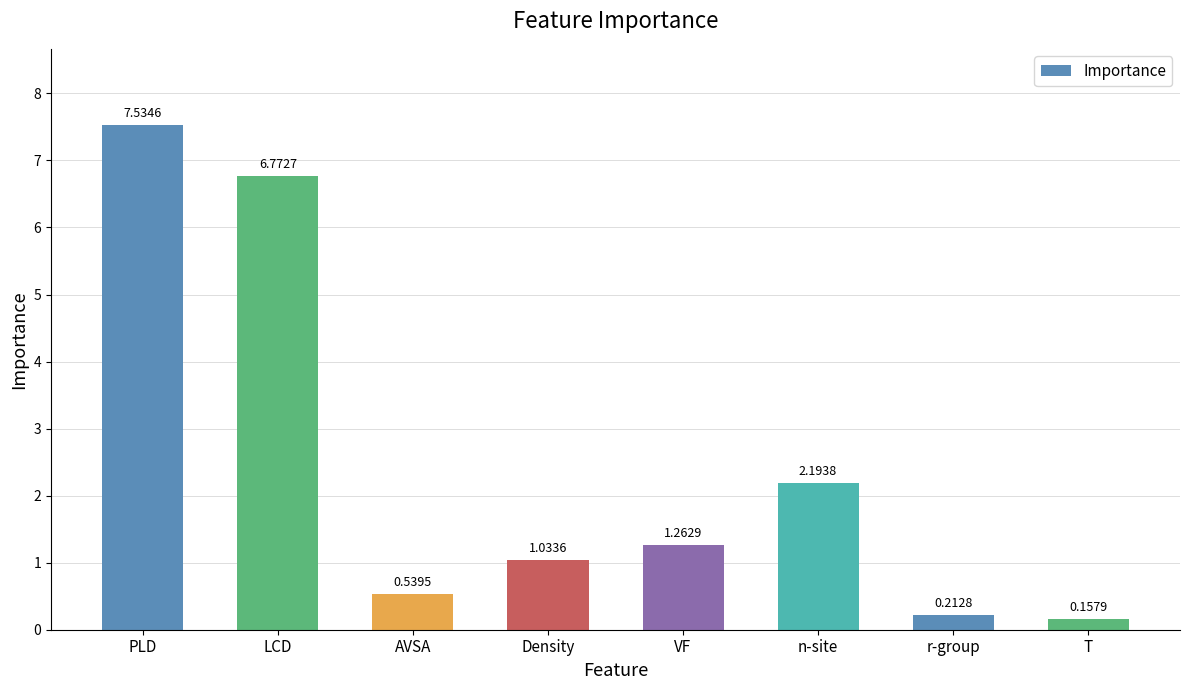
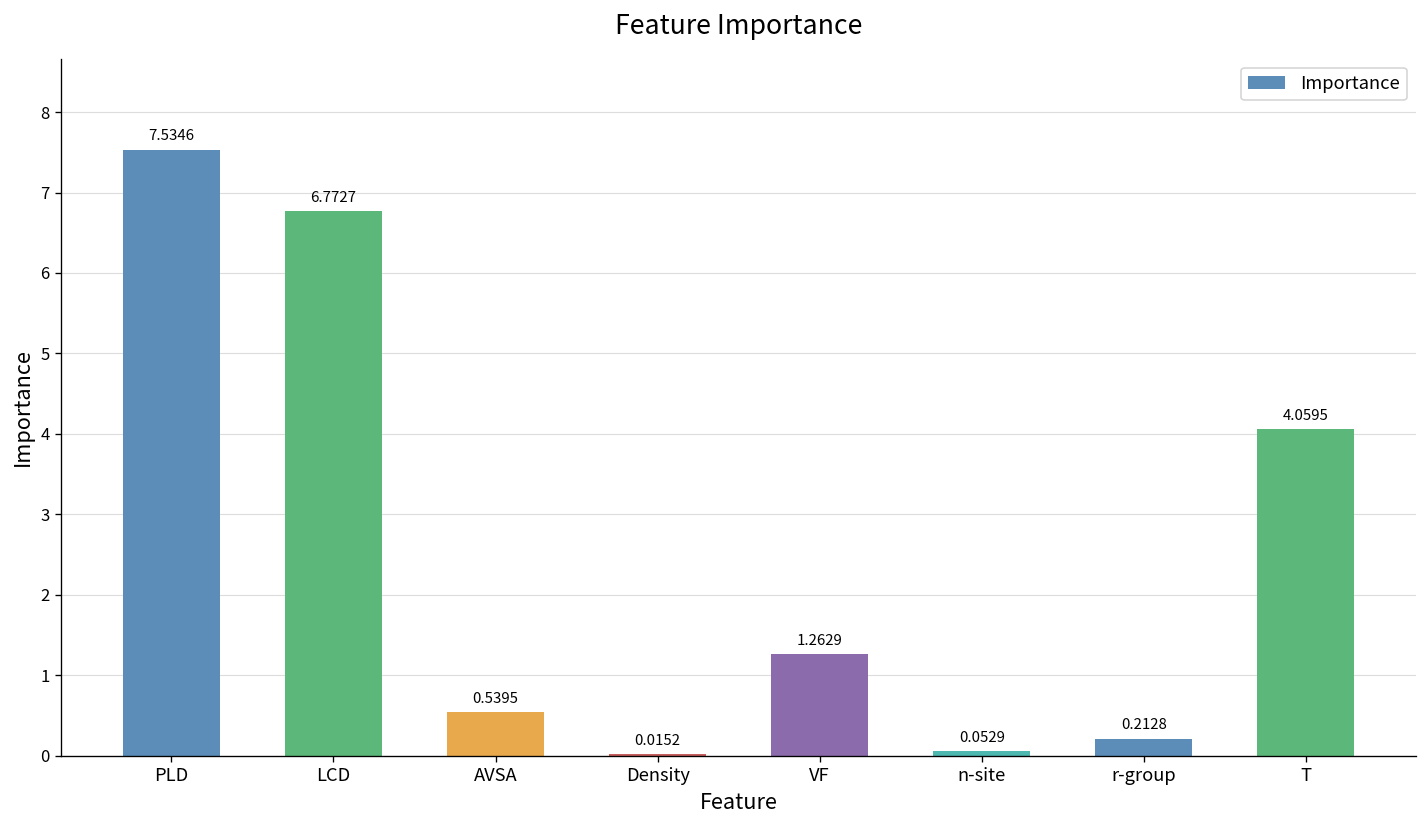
Density: 1.0336 -> 0.0152
n-site: 2.1938 -> 0.0529
T: 0.1579 -> 4.0595
